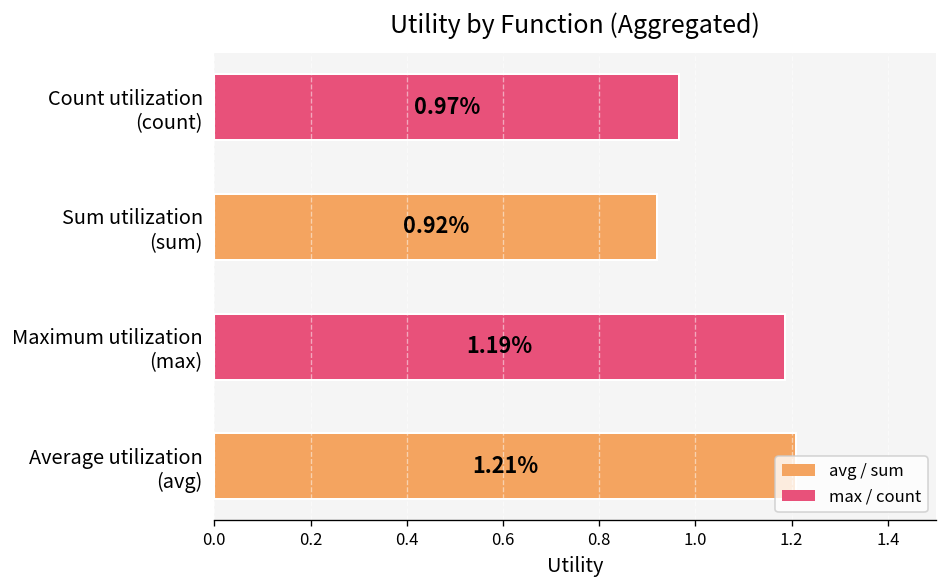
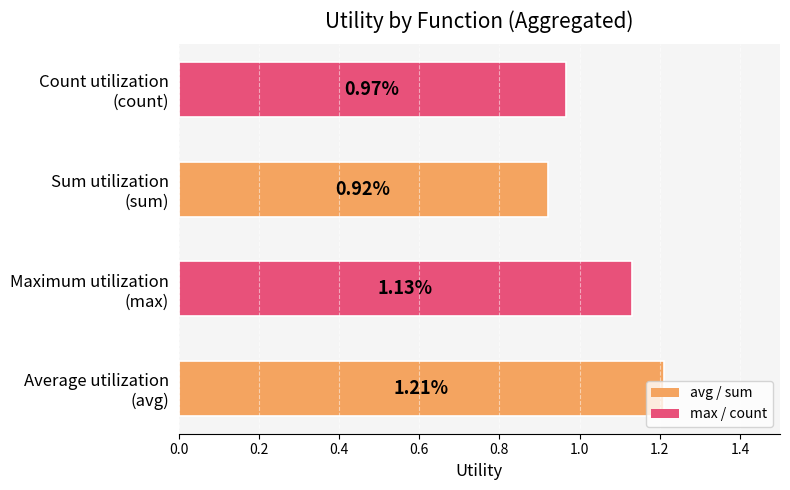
Maximum utilization (max): 1.19% -> 1.13%
